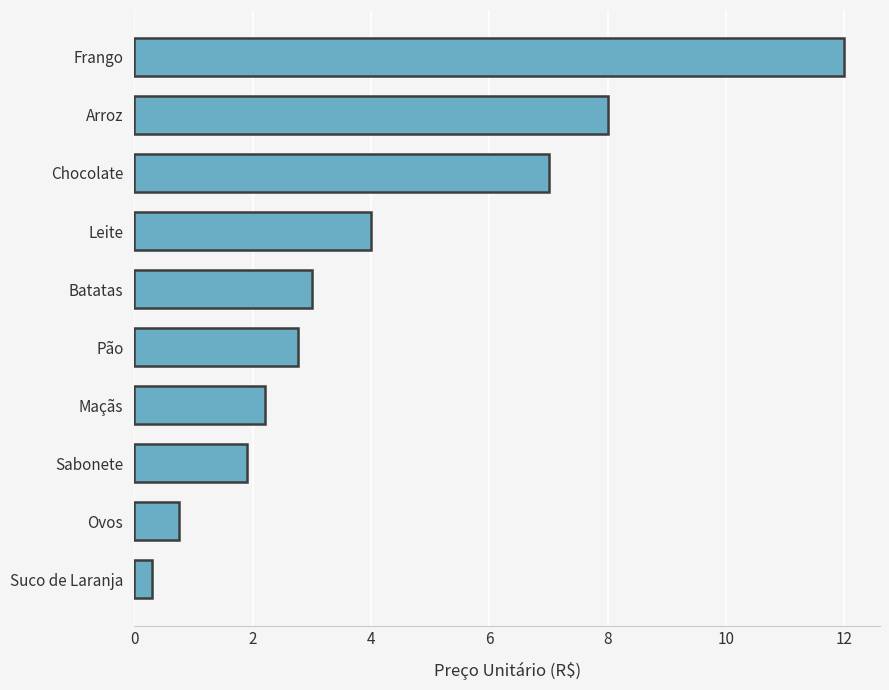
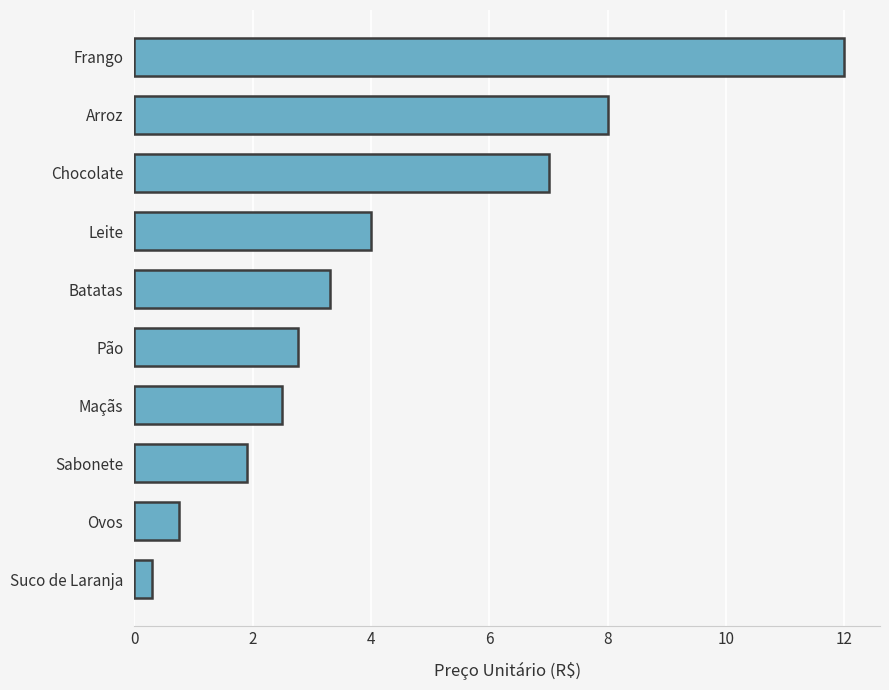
Batatas: 3.0 -> 3.3
Maçãs: 2.2 -> 2.5
